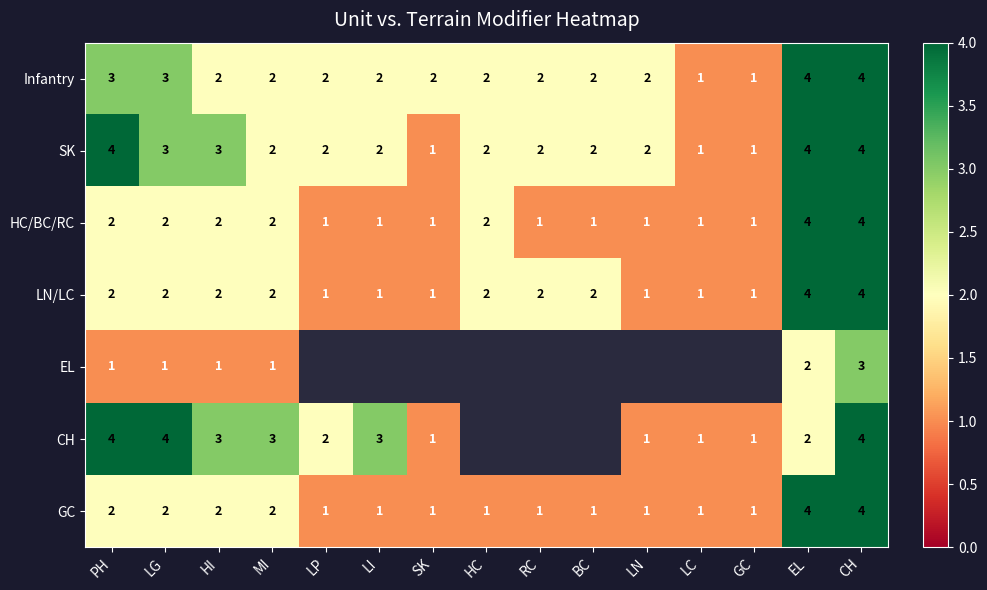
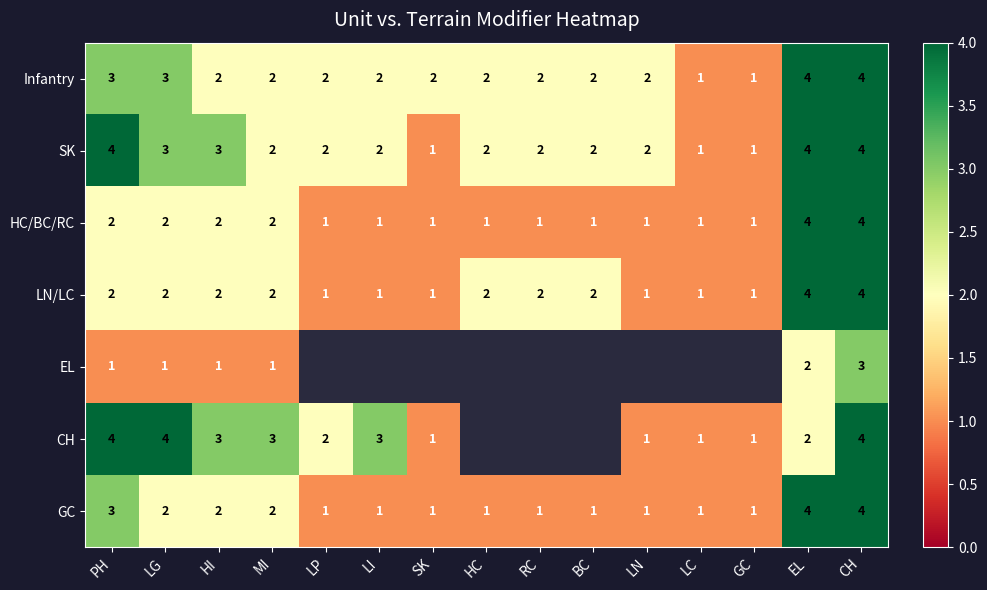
HC/BC/RC, HC: 2 -> 1
GC, PH: 2 -> 3
